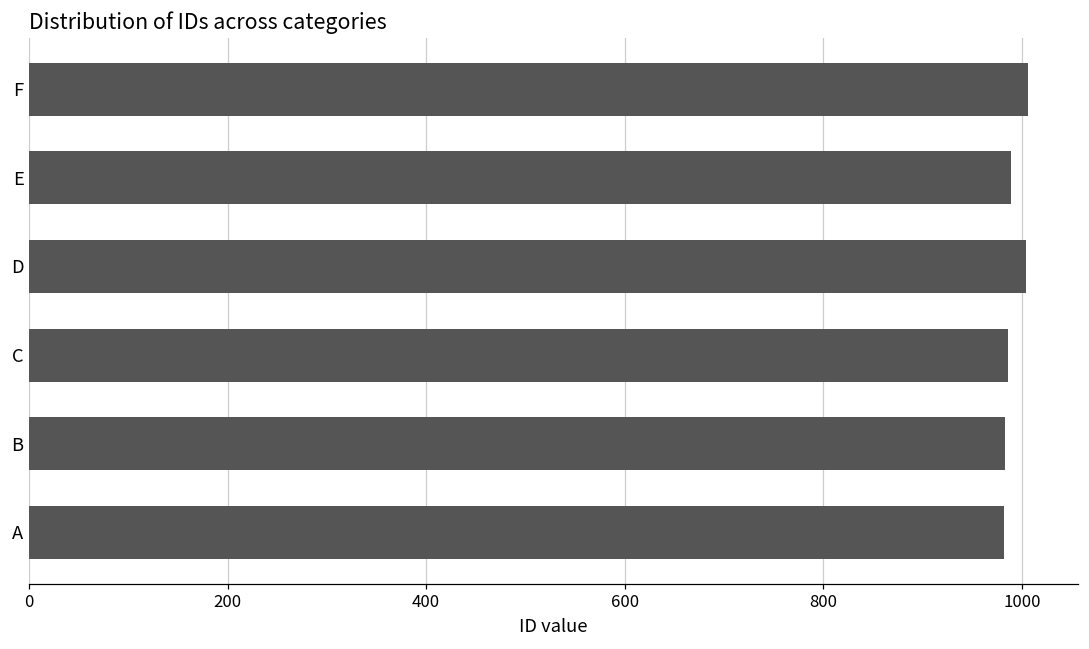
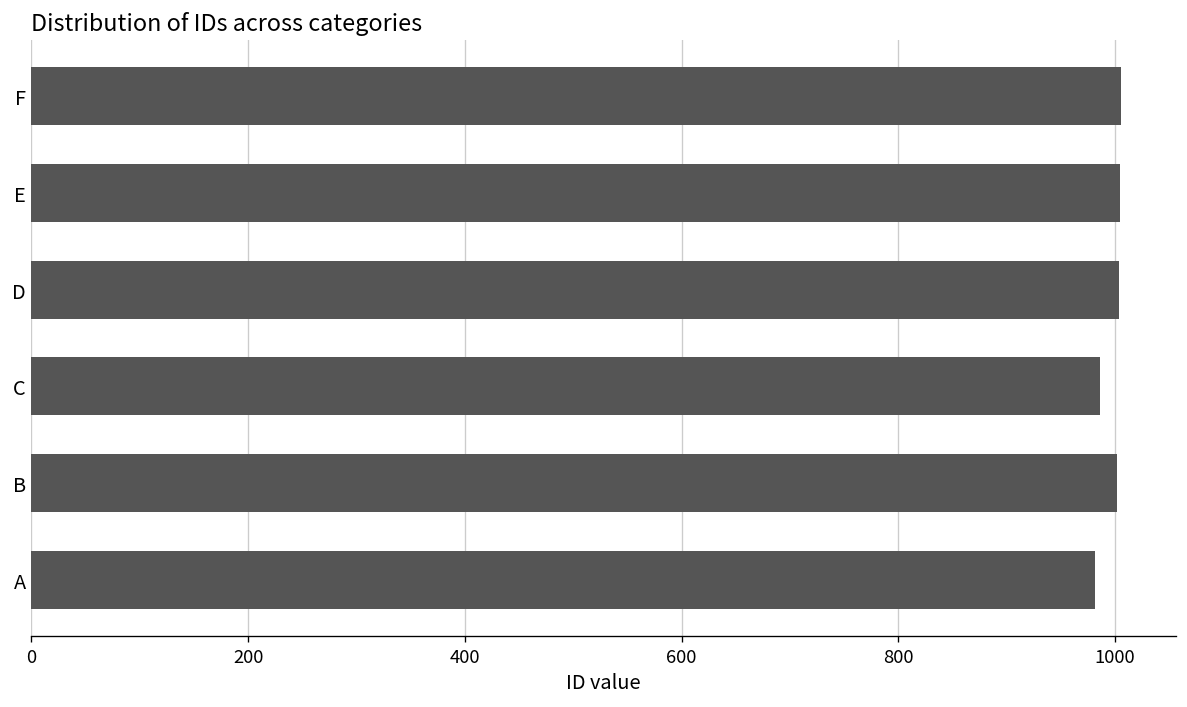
E: 990 -> 1010
B: 980 -> 1000
